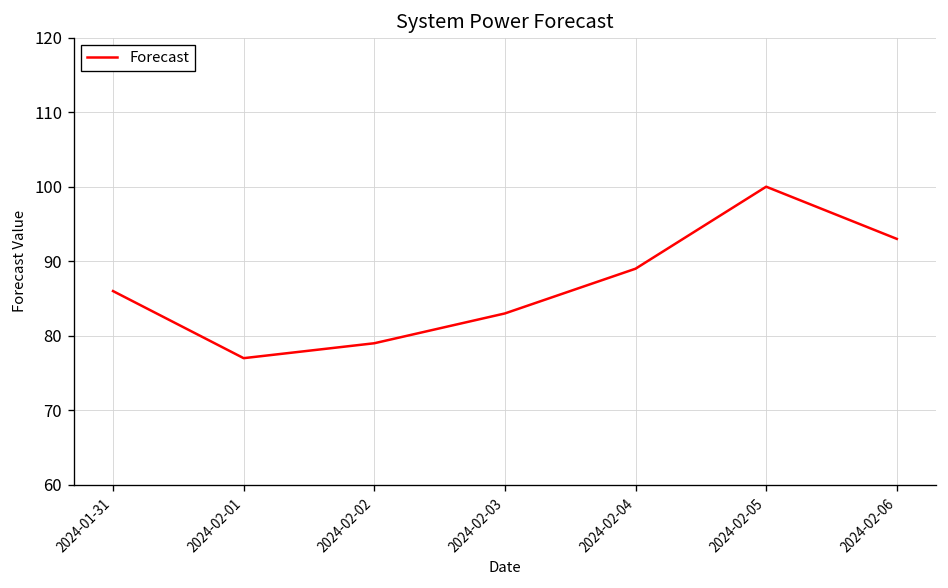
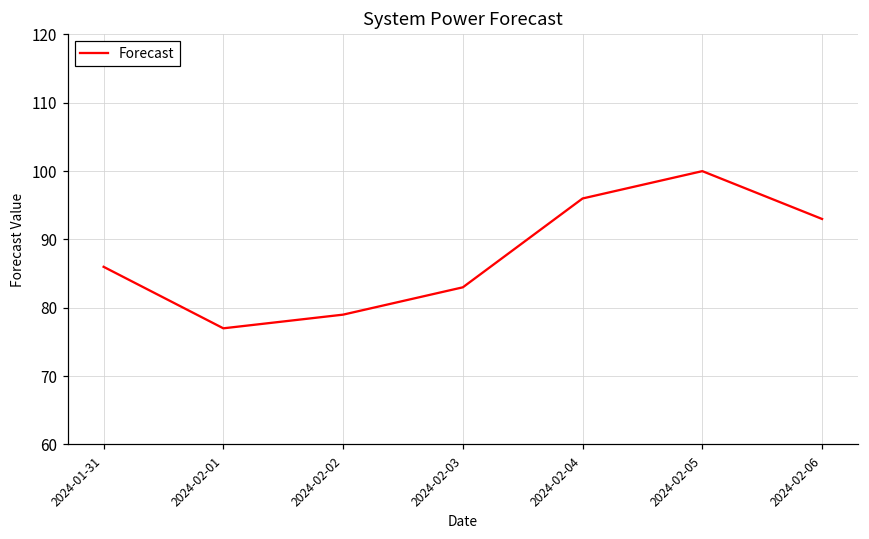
2024-02-04: 89 -> 96
